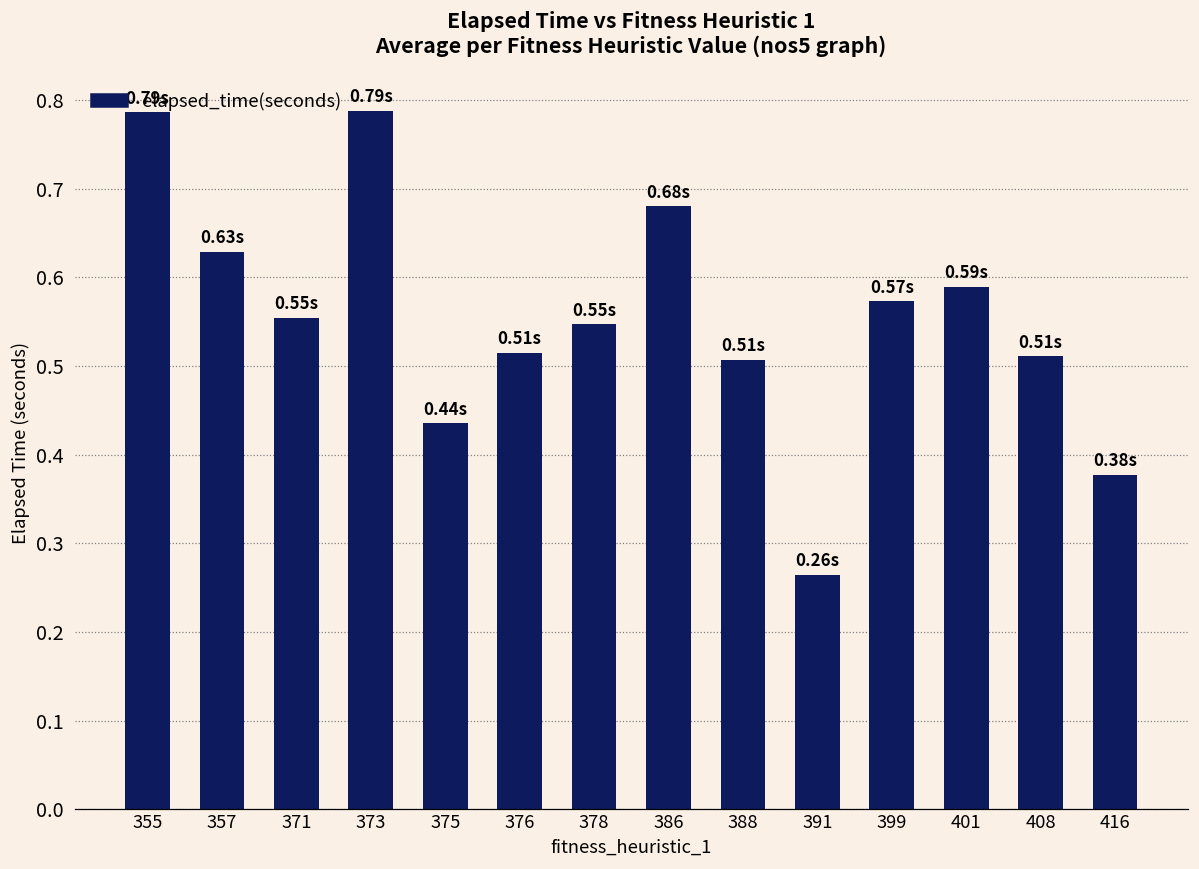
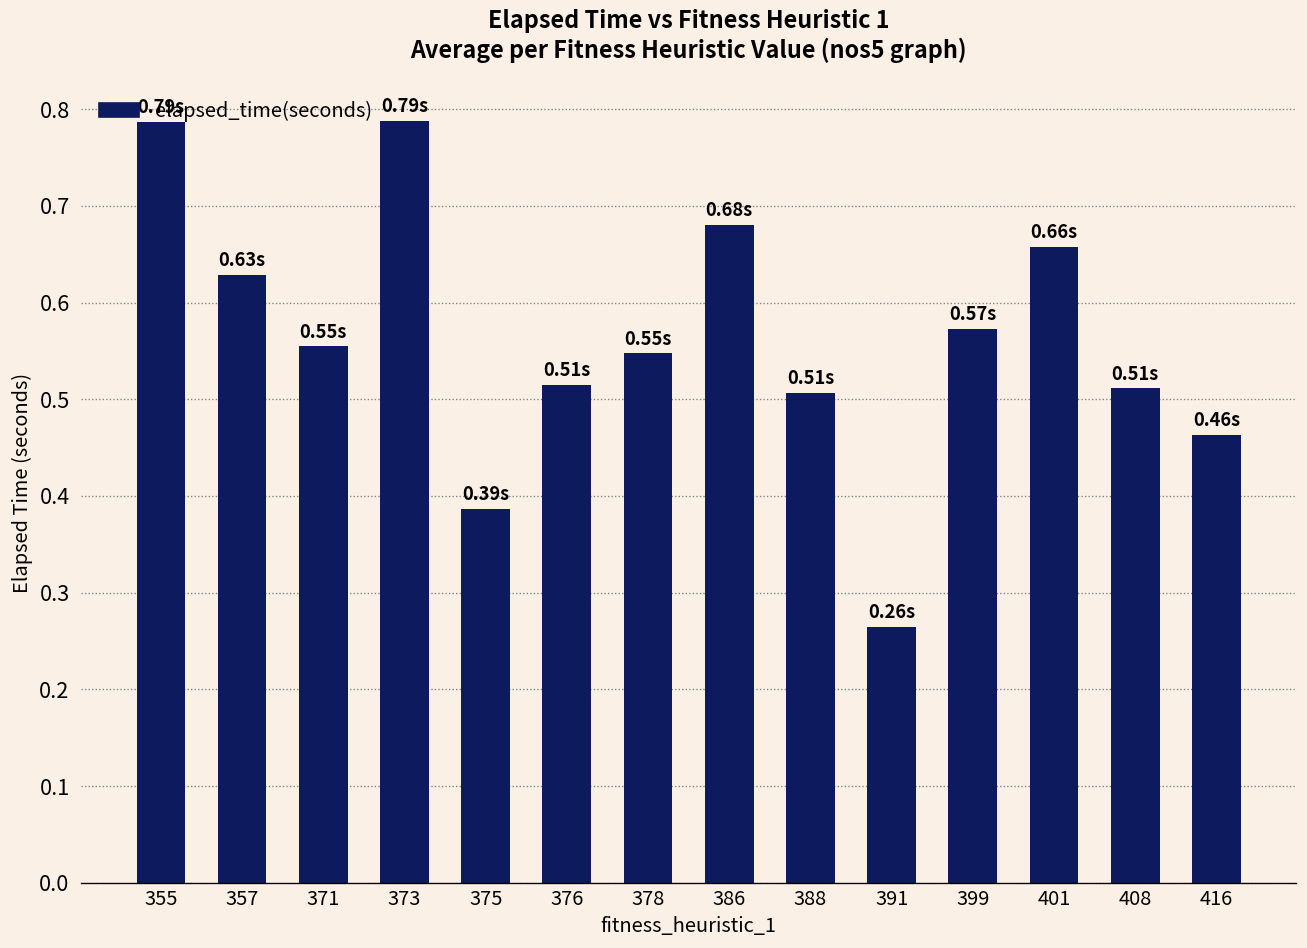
375: 0.44s -> 0.39s
401: 0.59s -> 0.66s
416: 0.38s -> 0.46s
